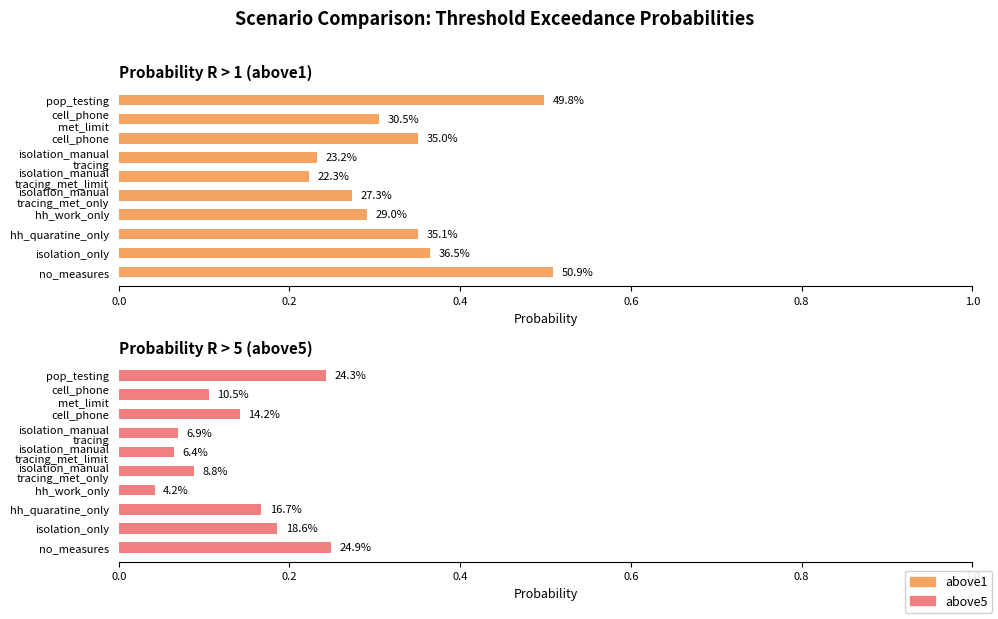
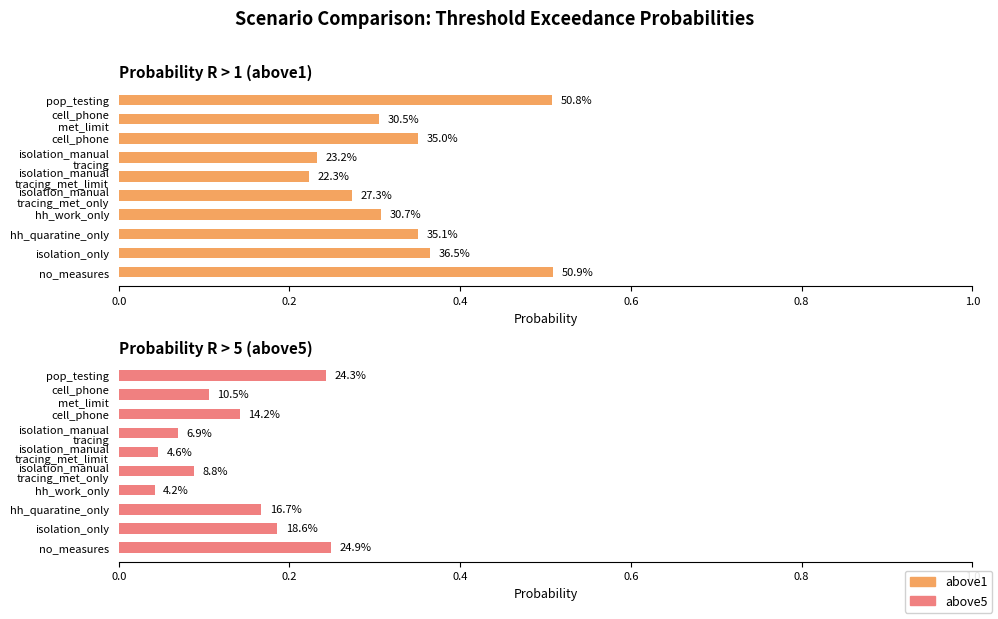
Probability R > 1 (above1), pop_testing: 49.8% -> 50.8%
Probability R > 1 (above1), hh_work_only: 29.0% -> 30.7%
Probability R > 5 (above5), isolation_manual tracing_met_limit: 6.4% -> 4.6%
